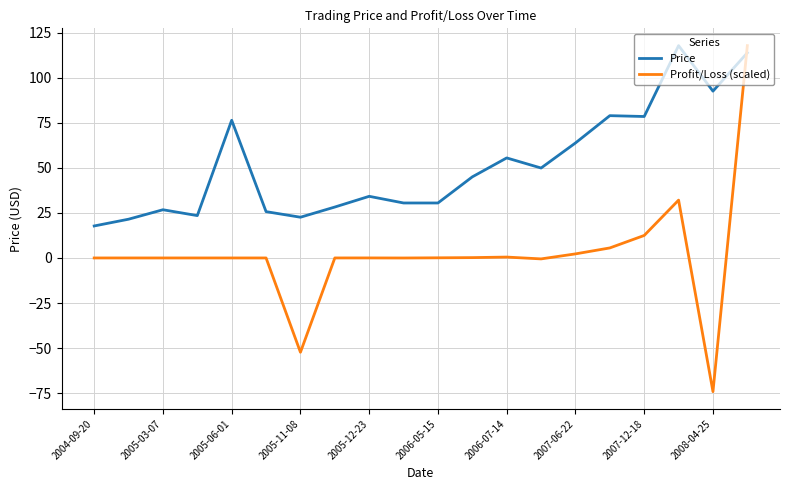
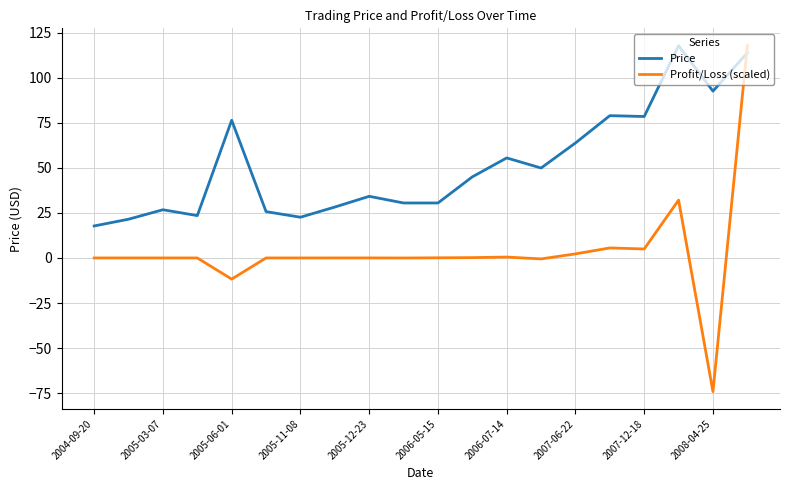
Profit/Loss (scaled), 2005-06-01: 0 -> -12
Profit/Loss (scaled), 2005-11-08: -52 -> 0
Profit/Loss (scaled), 2007-12-18: 12 -> 5
